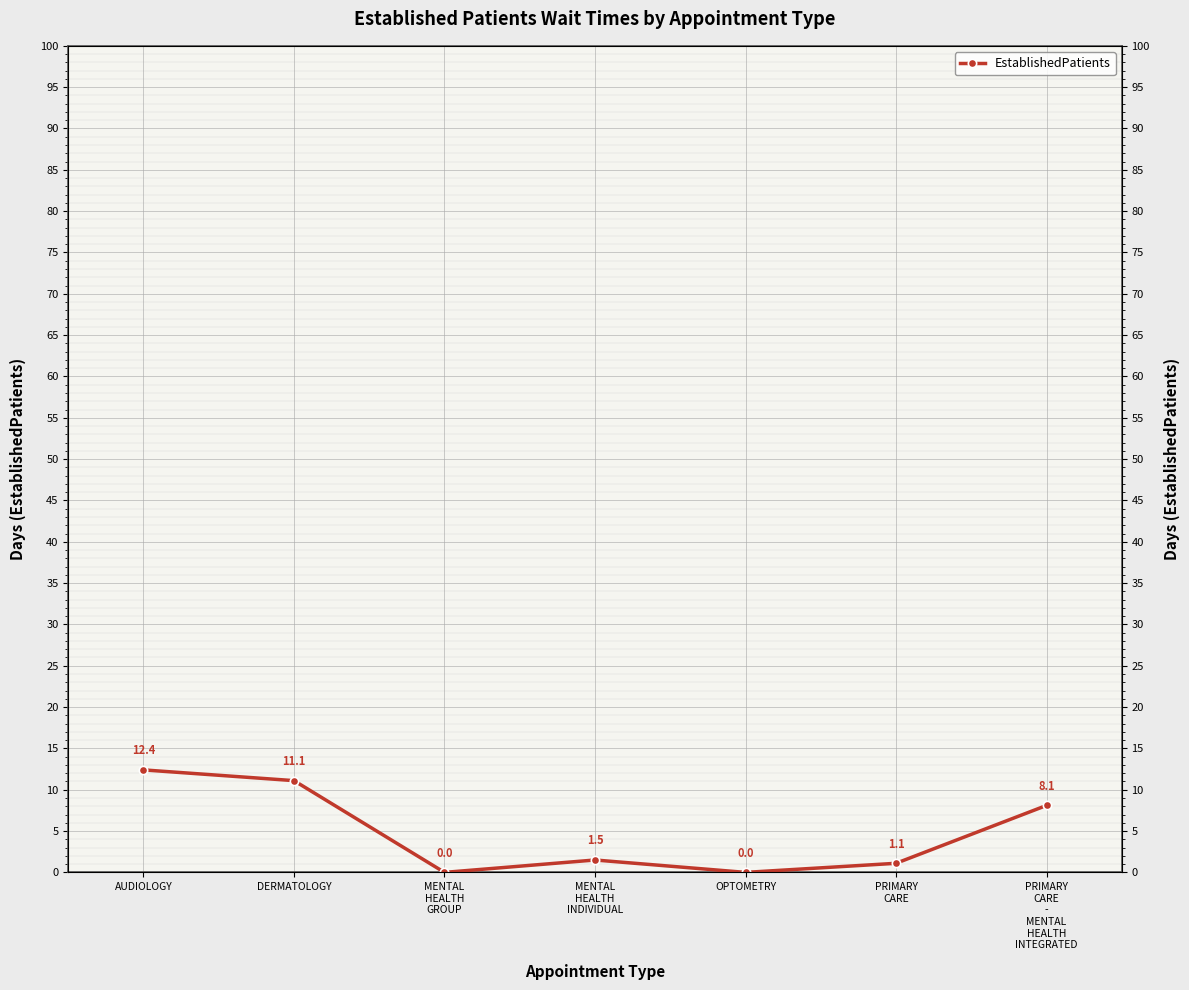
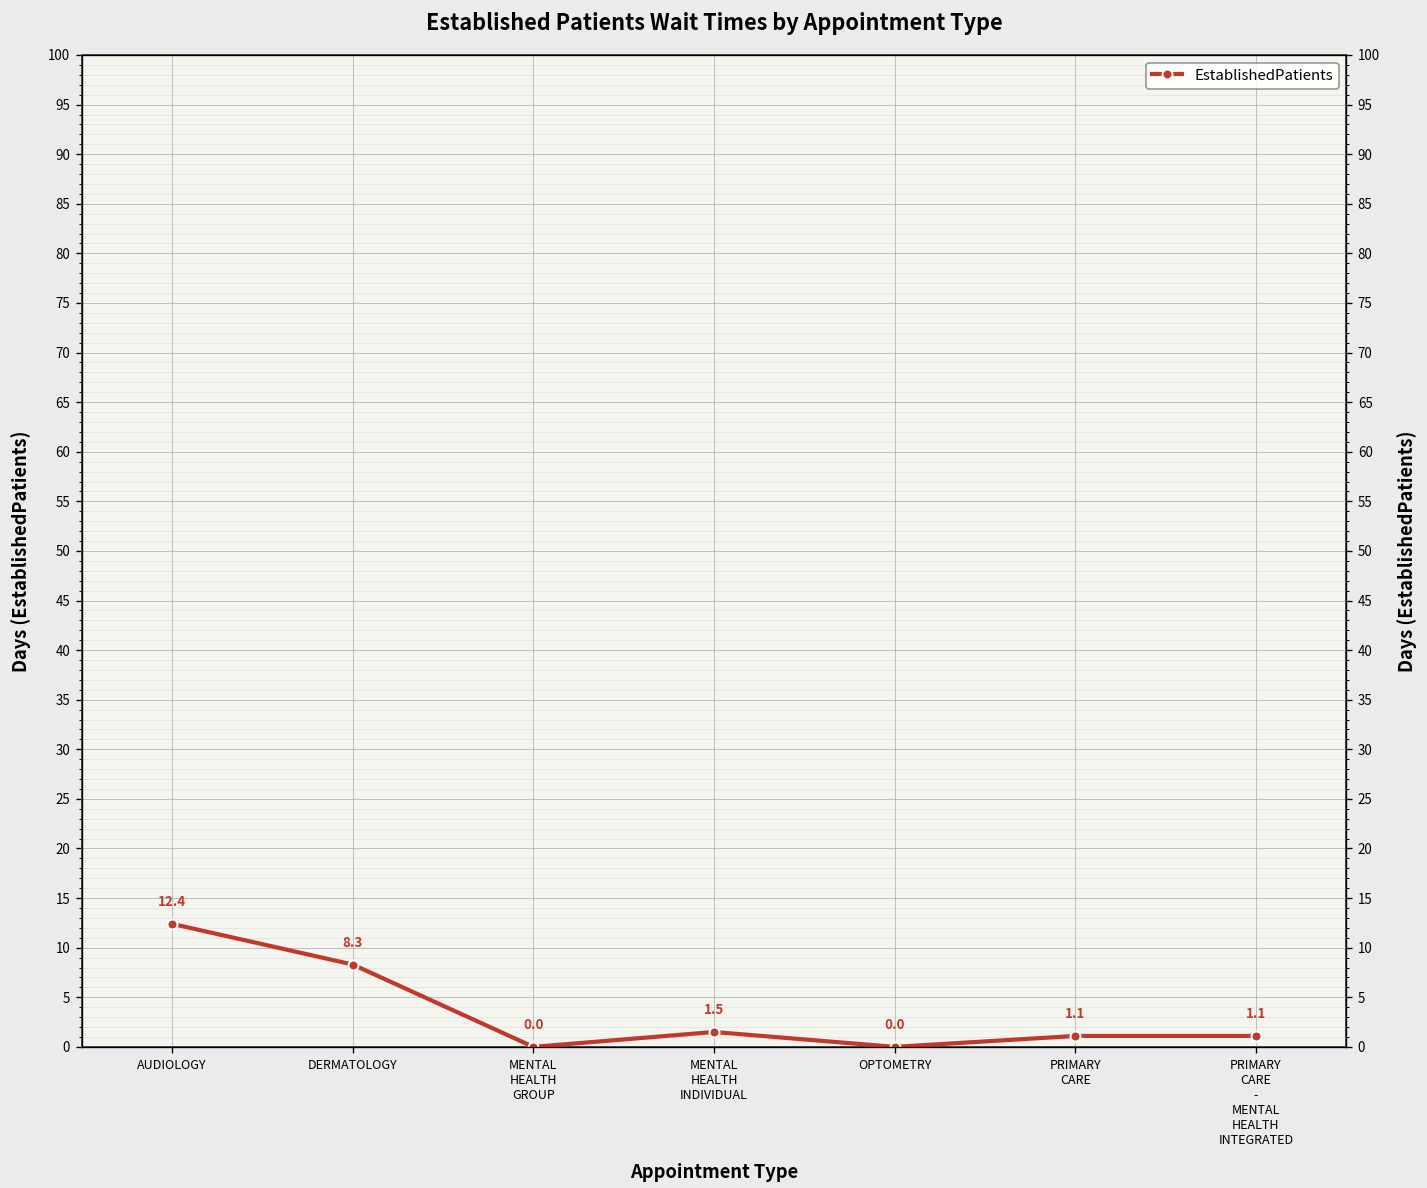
DERMATOLOGY: 11.1 -> 8.3
PRIMARY CARE - MENTAL HEALTH INTEGRATED: 8.1 -> 1.1
